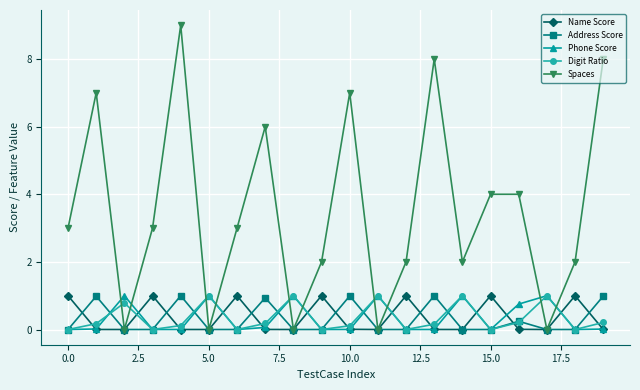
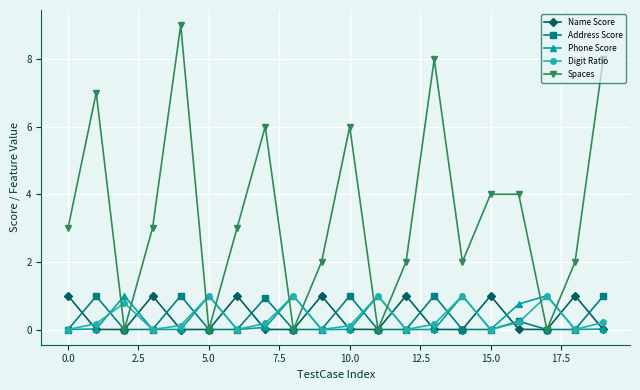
Spaces, 10.0: 7 -> 6
